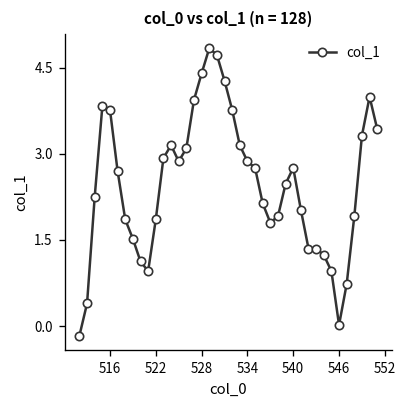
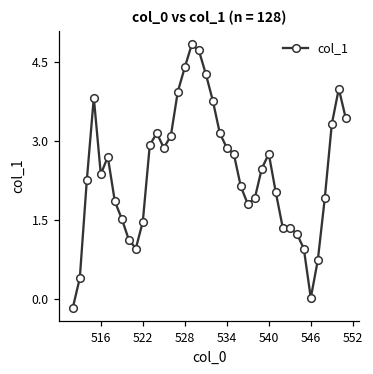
516: 3.8 -> 2.4
522: 1.9 -> 1.5
